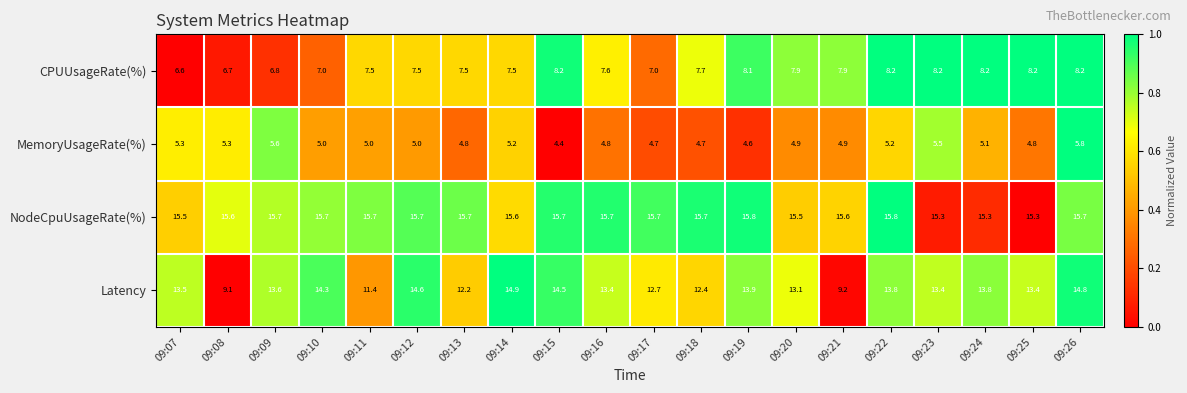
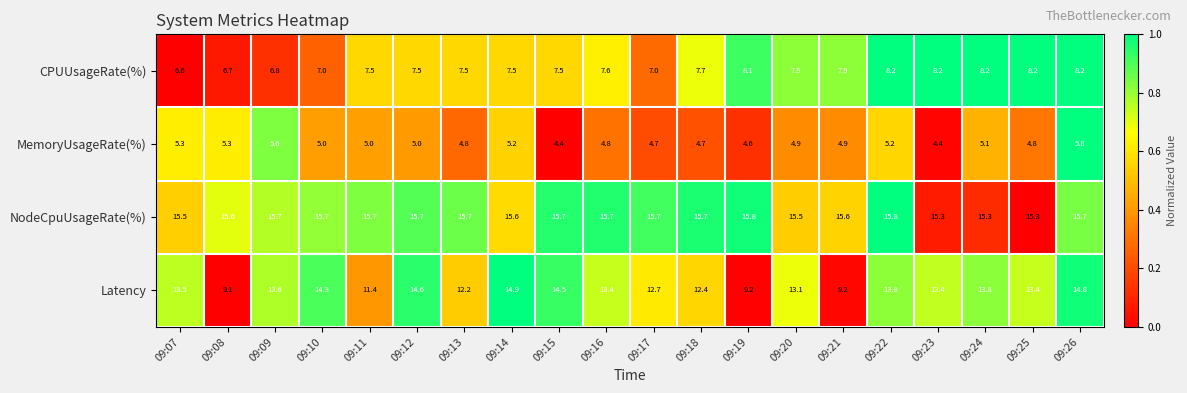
CPUUsageRate(%), 09:15: 8.2 -> 7.5
MemoryUsageRate(%), 09:23: 5.5 -> 4.4
Latency, 09:19: 13.9 -> 9.2
